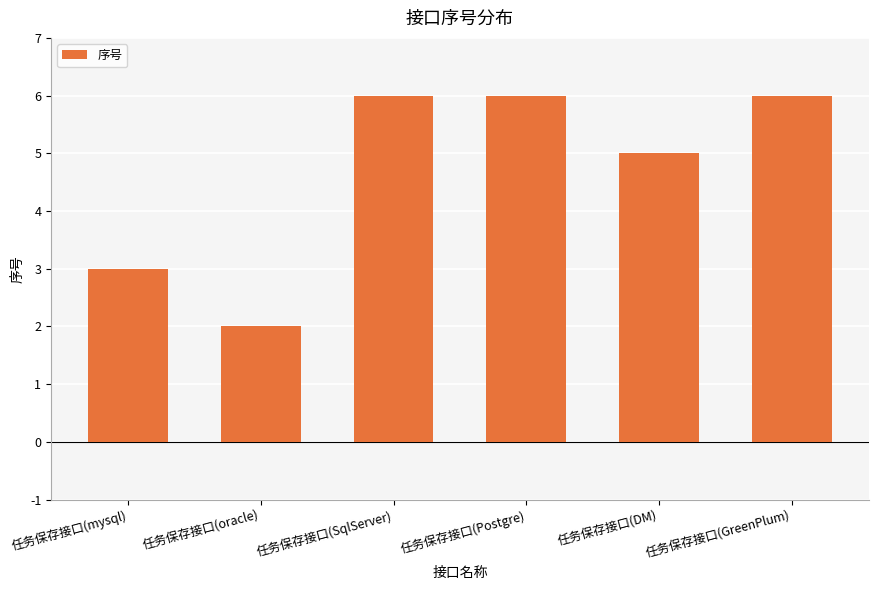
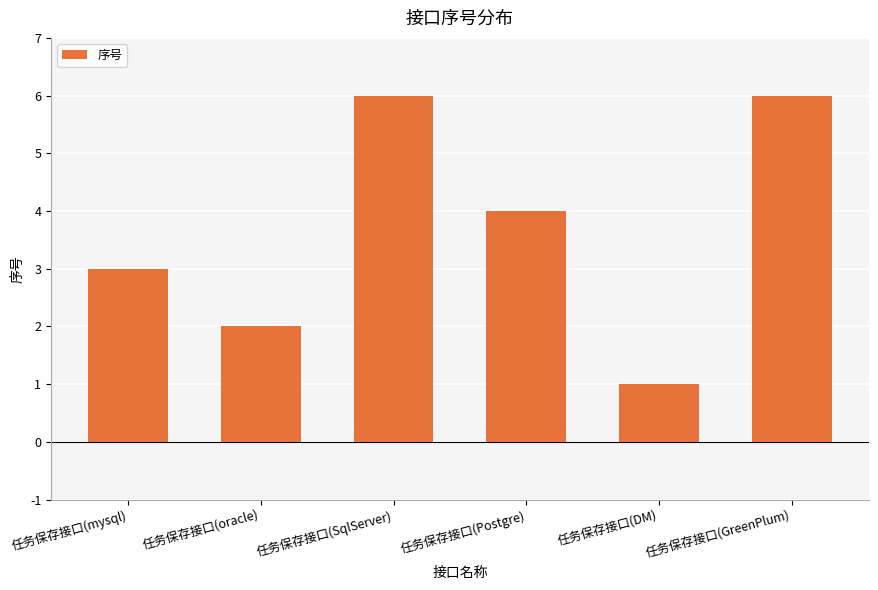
任务保存接口(Postgre): 6 -> 4
任务保存接口(DM): 5 -> 1
